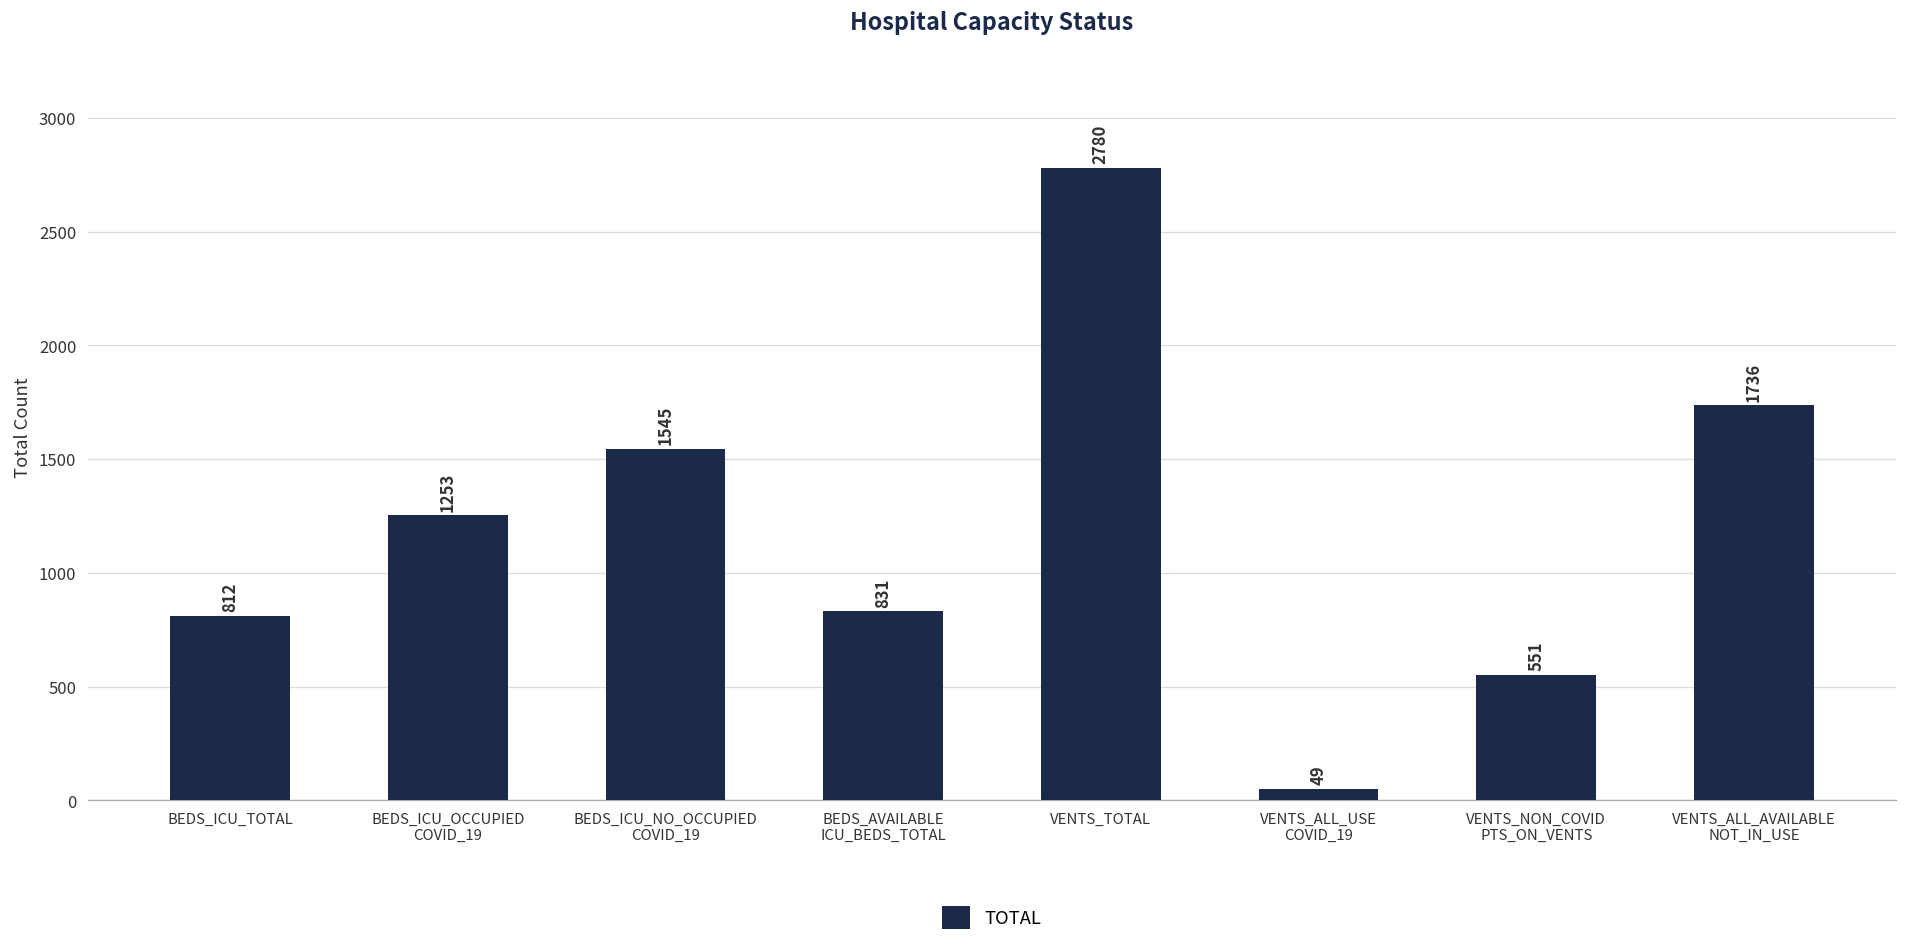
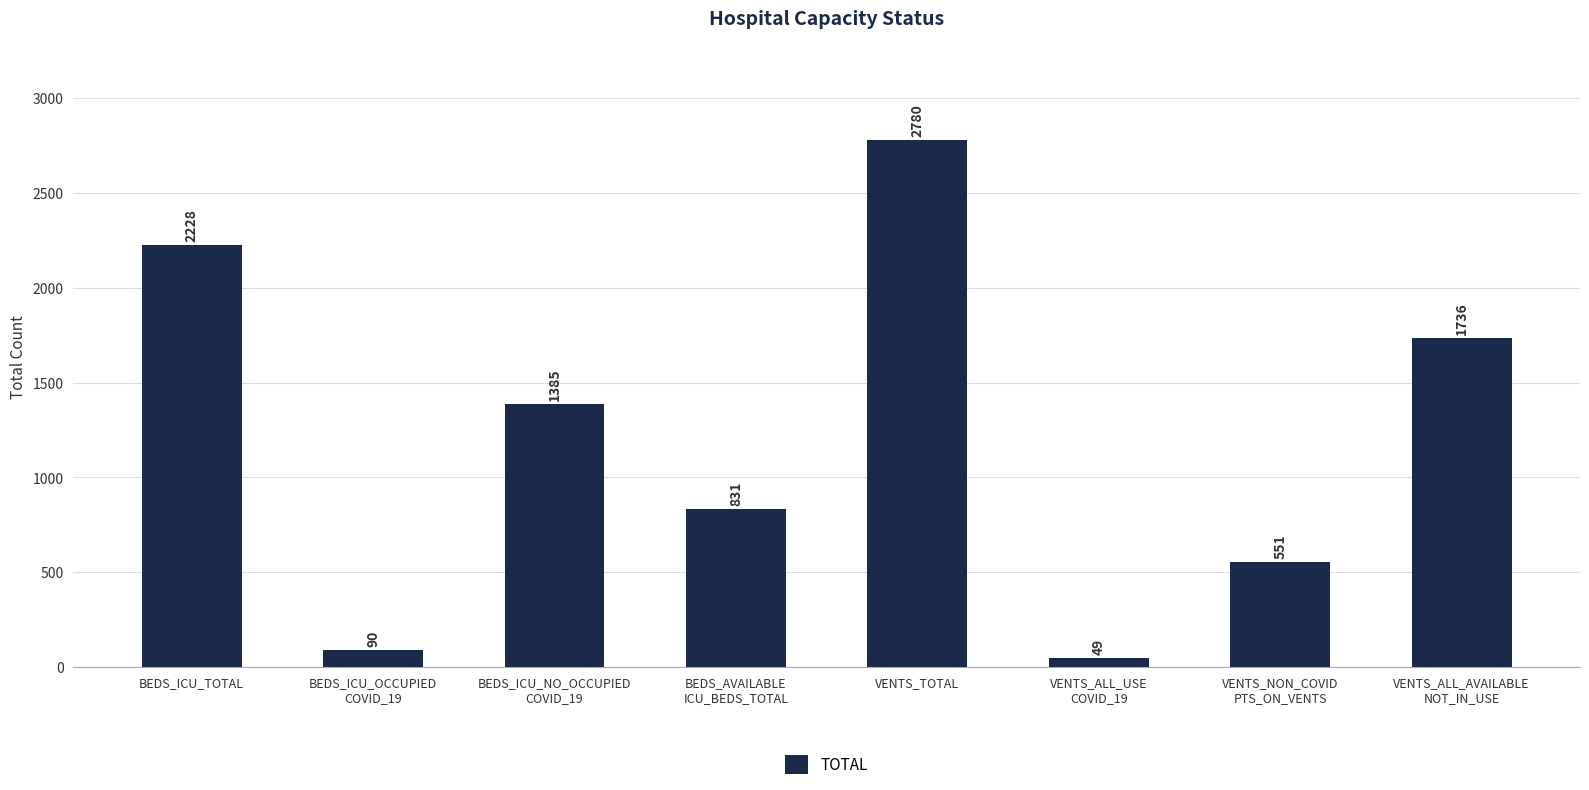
BEDS_ICU_TOTAL: 812 -> 2228
BEDS_ICU_OCCUPIED COVID_19: 1253 -> 90
BEDS_ICU_NO_OCCUPIED COVID_19: 1545 -> 1385
